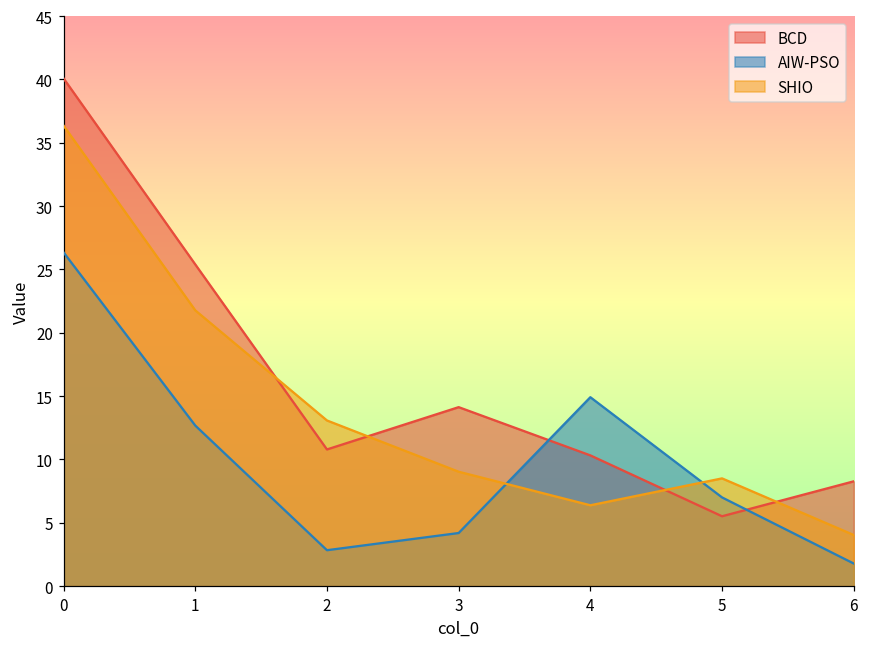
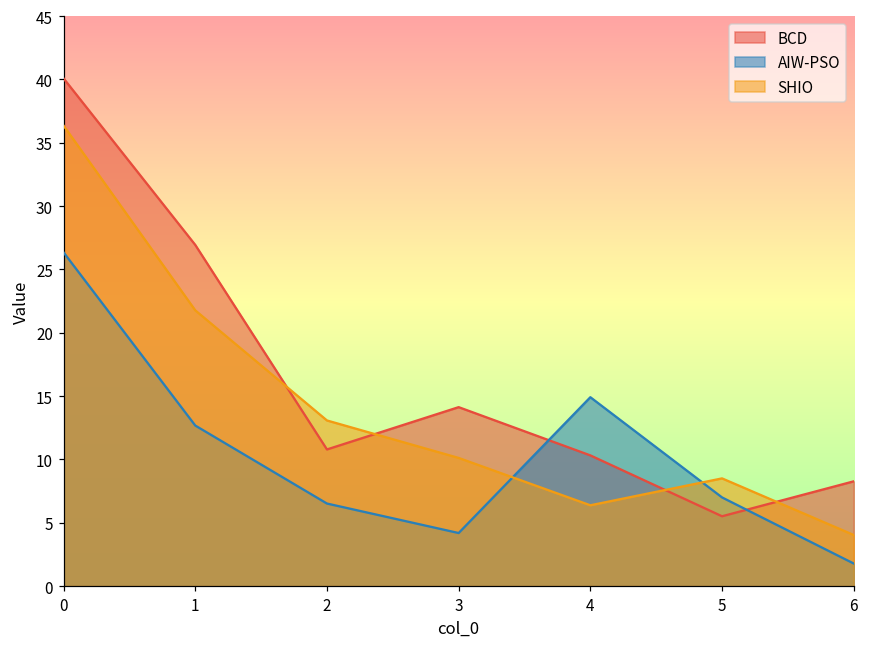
BCD, 1: 25.4 -> 26.9
AIW-PSO, 2: 2.8 -> 6.5
SHIO, 3: 9.0 -> 10.1
